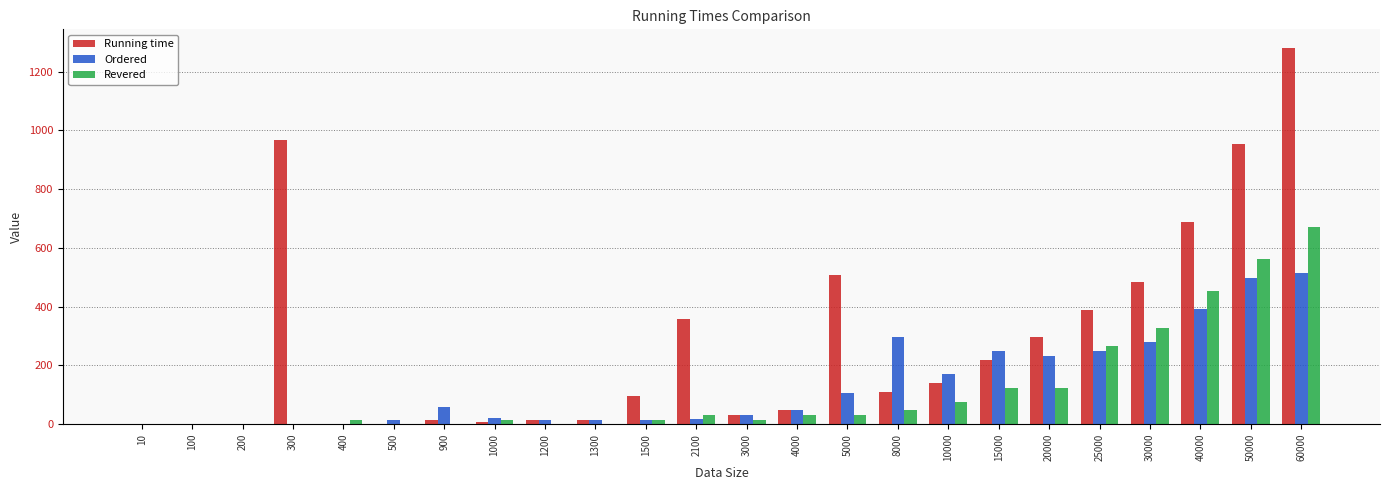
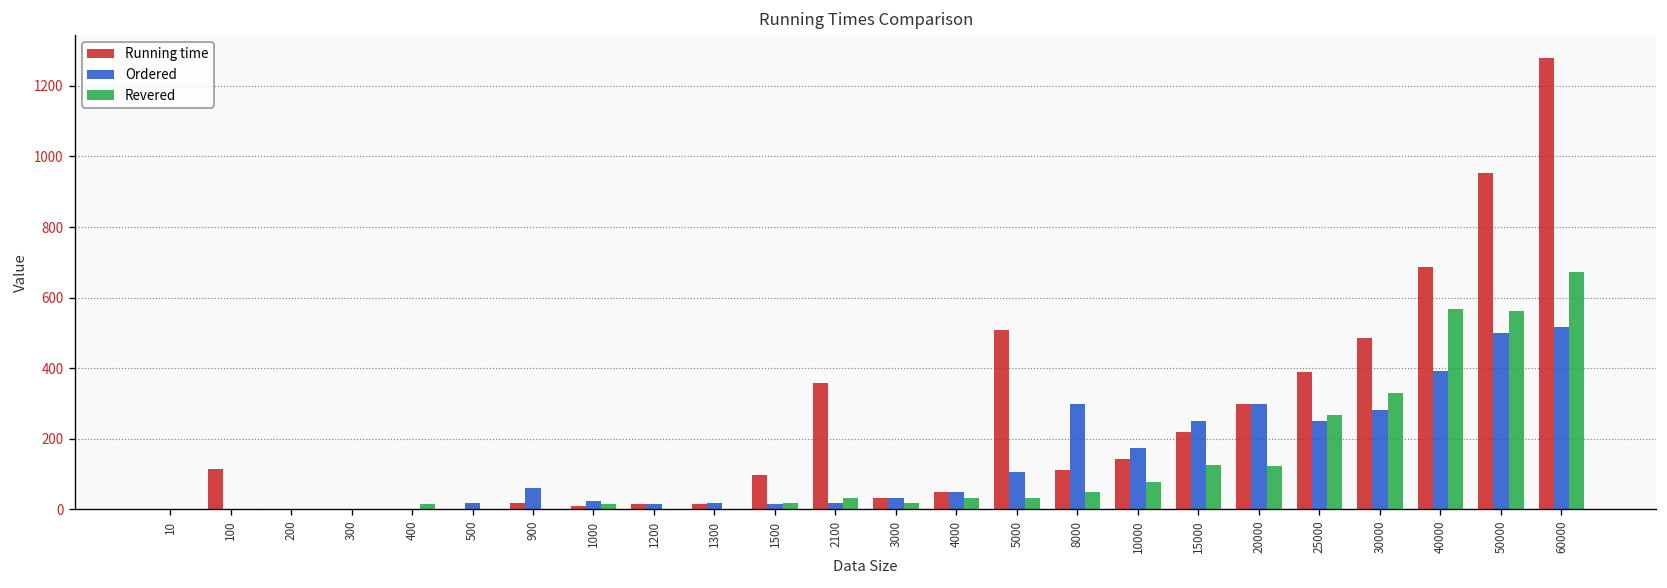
Running time, 100: 0 -> 110
Running time, 300: 970 -> 0
Ordered, 20000: 230 -> 300
Revered, 40000: 450 -> 570
